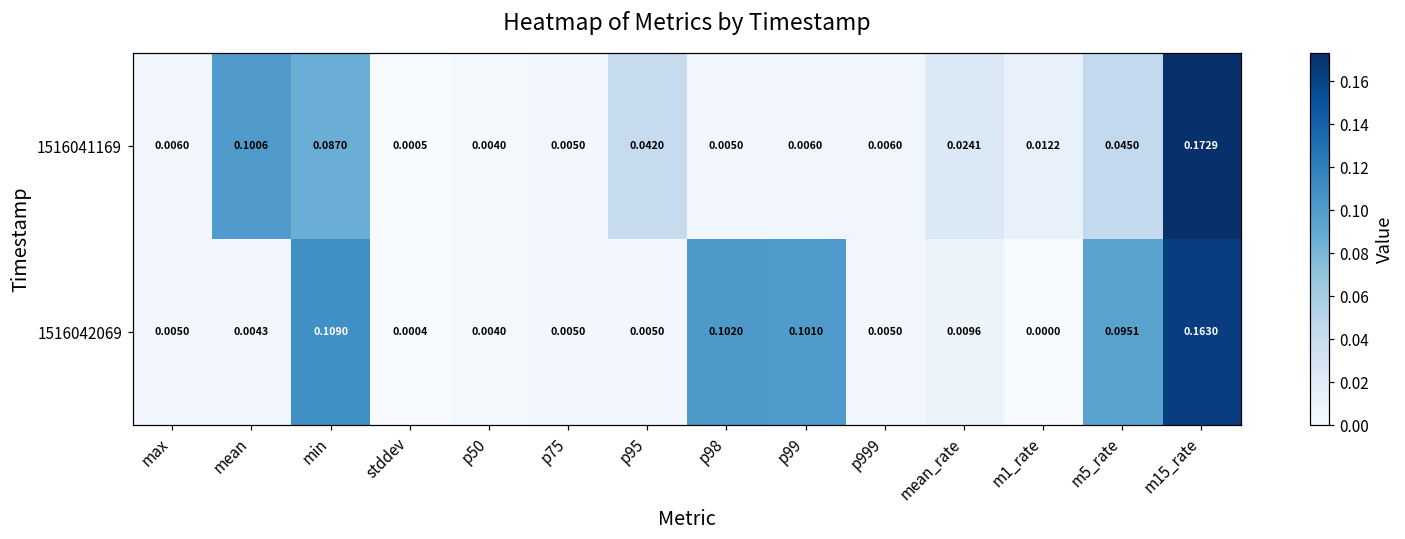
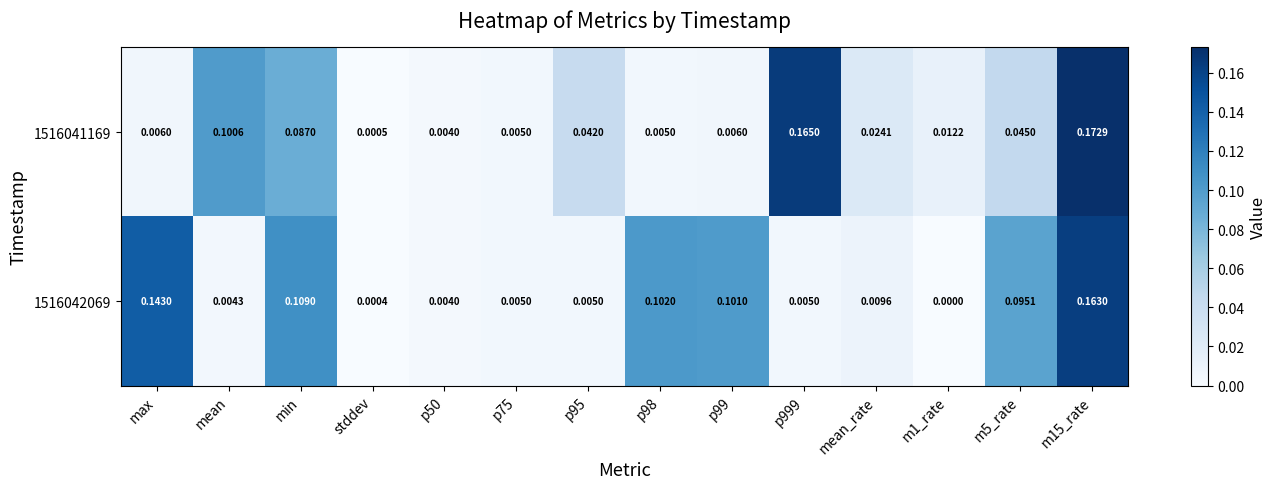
1516041169, p999: 0.0060 -> 0.1650
1516042069, max: 0.0050 -> 0.1430
